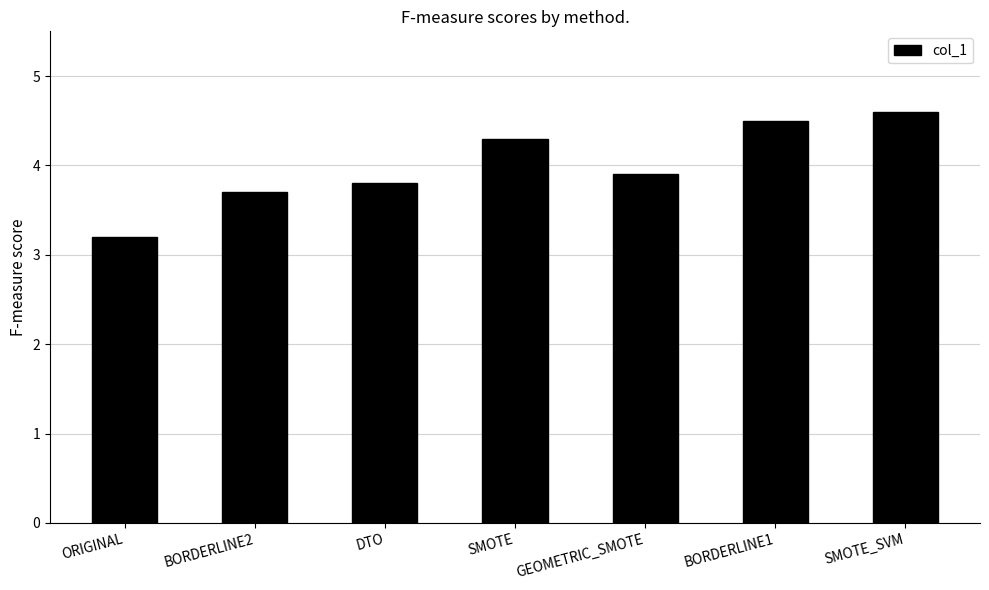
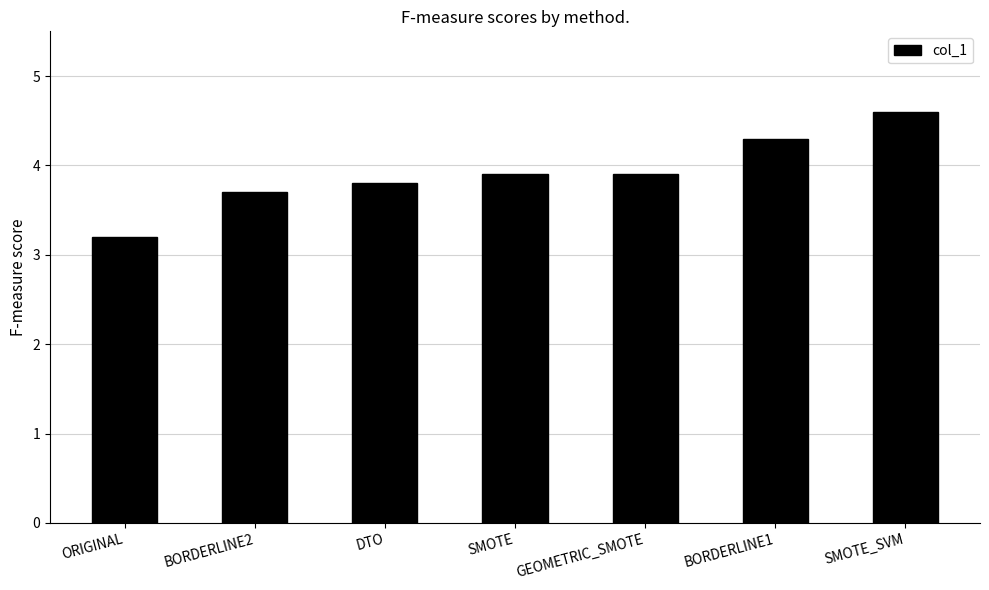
SMOTE: 4.3 -> 3.9
BORDERLINE1: 4.5 -> 4.3
